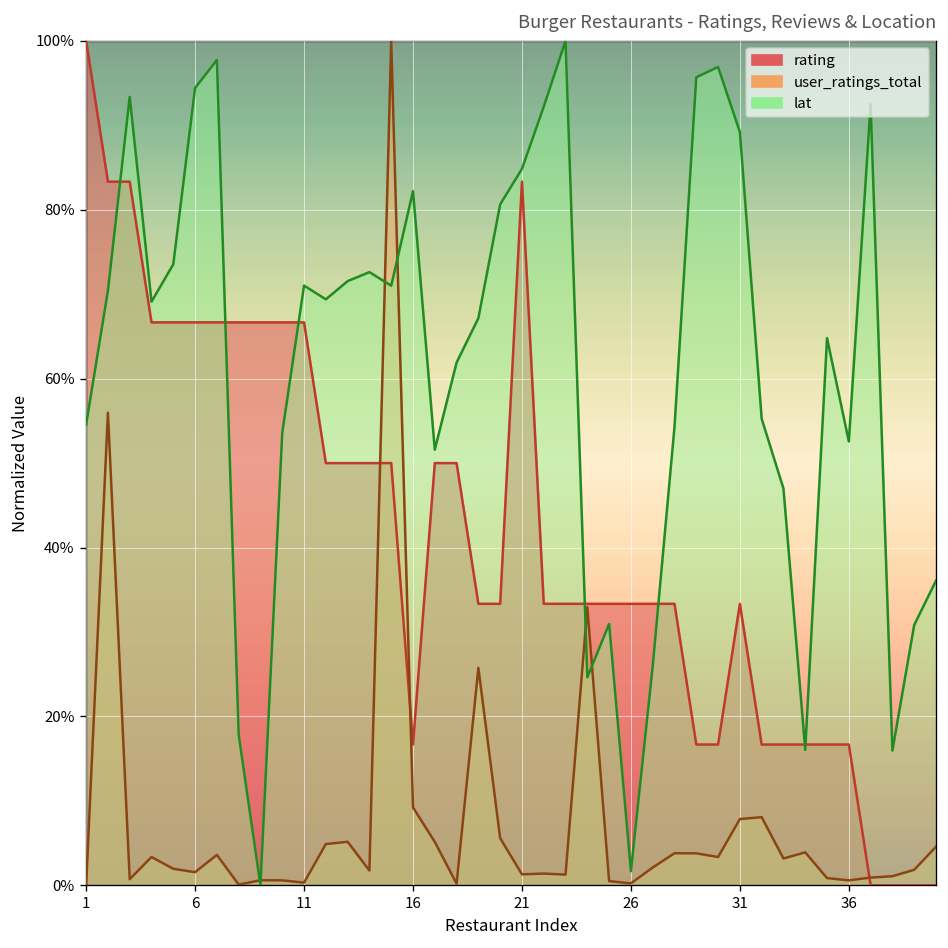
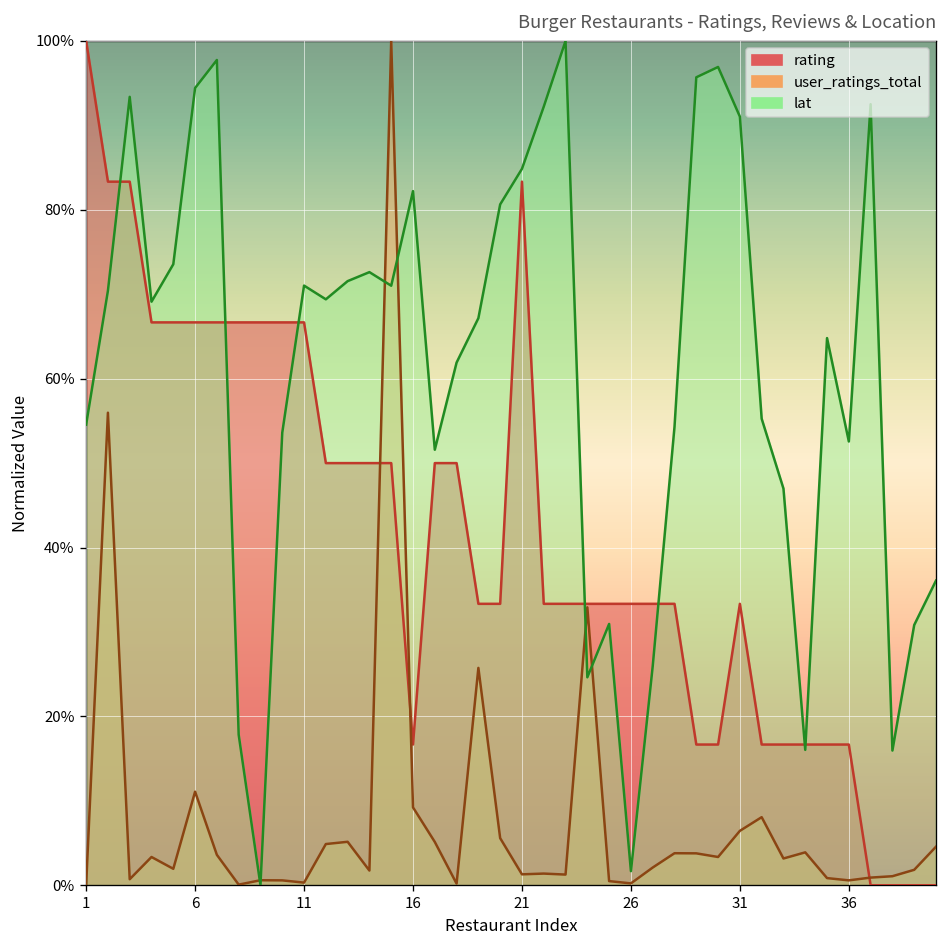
user_ratings_total, 6: 2% -> 11%
user_ratings_total, 31: 8% -> 6%
lat, 31: 89% -> 91%
